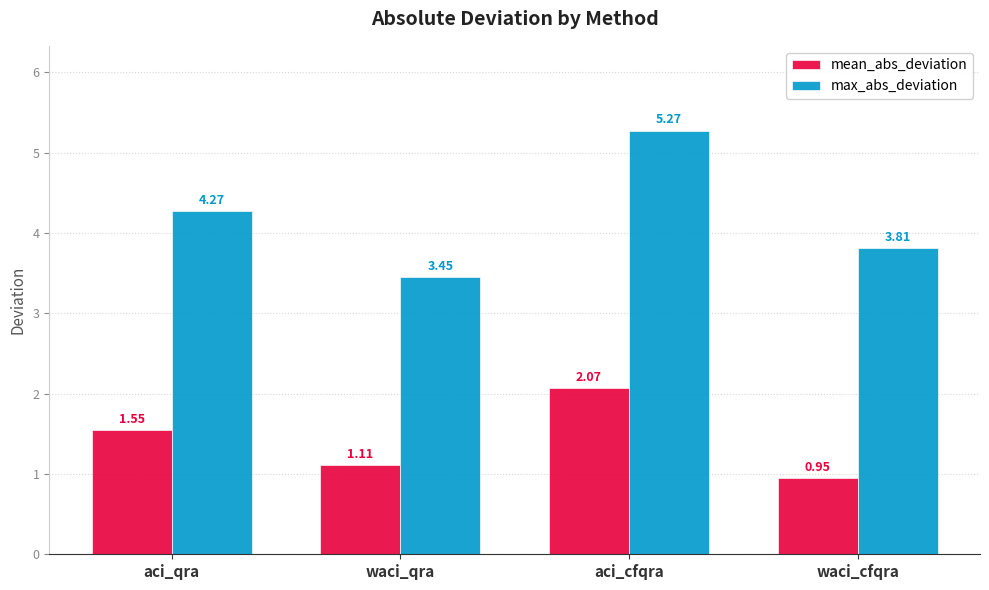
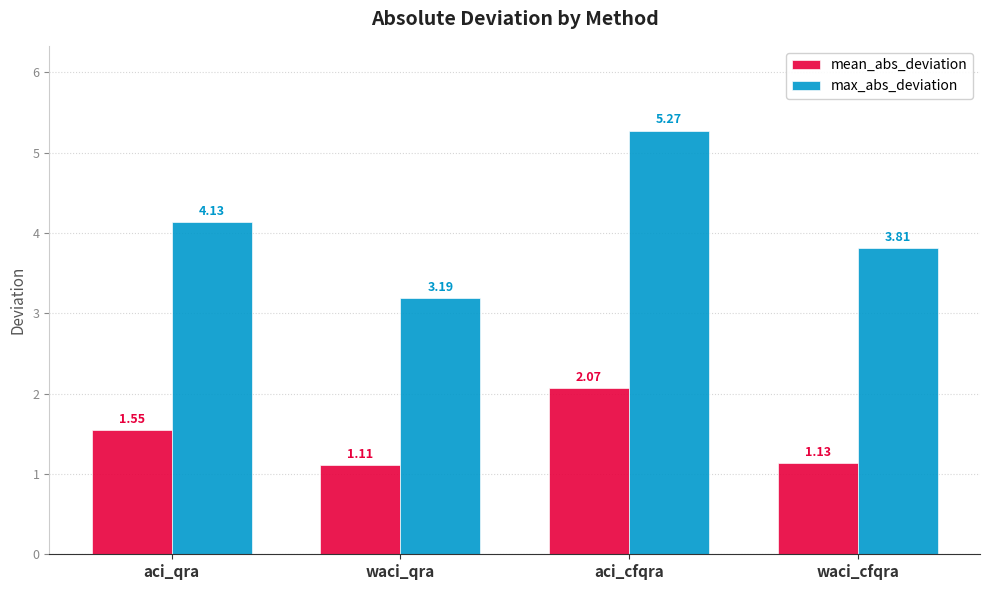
max_abs_deviation, aci_qra: 4.27 -> 4.13
max_abs_deviation, waci_qra: 3.45 -> 3.19
mean_abs_deviation, waci_cfqra: 0.95 -> 1.13
